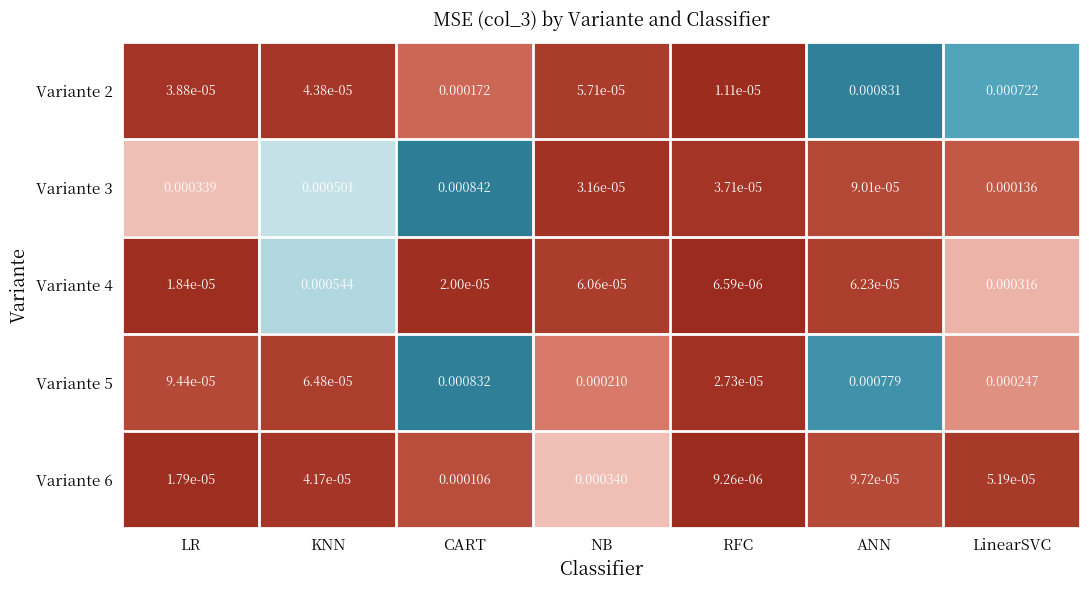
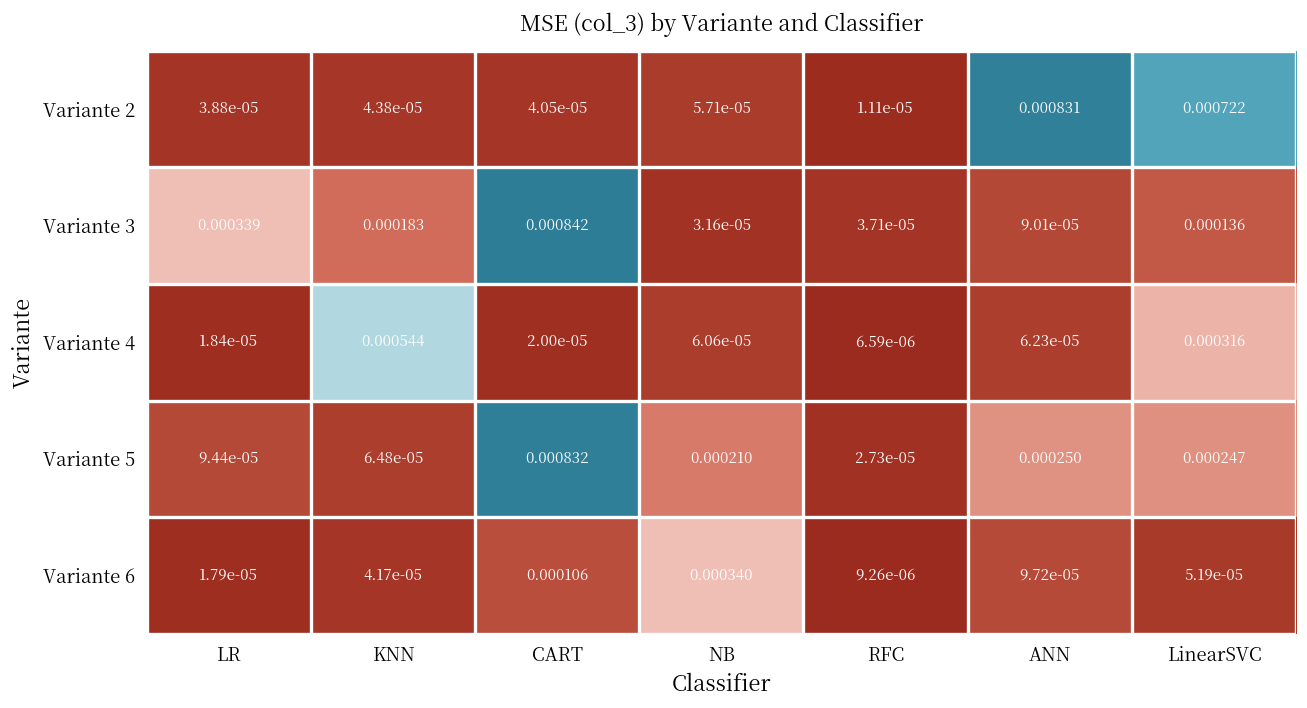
Variante 2, CART: 0.000172 -> 4.05e-05
Variante 3, KNN: 0.000501 -> 0.000183
Variante 5, ANN: 0.000779 -> 0.000250
